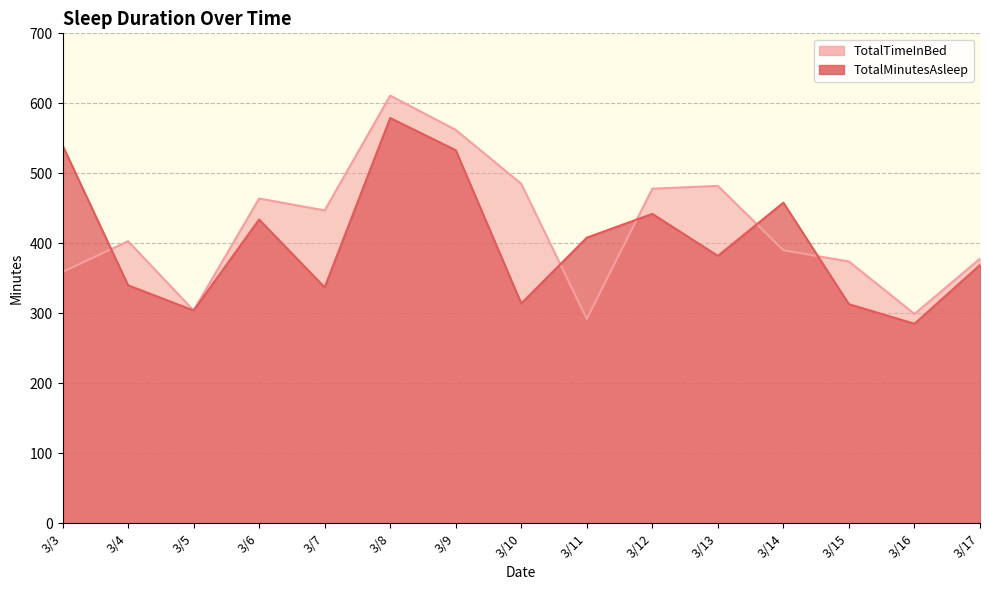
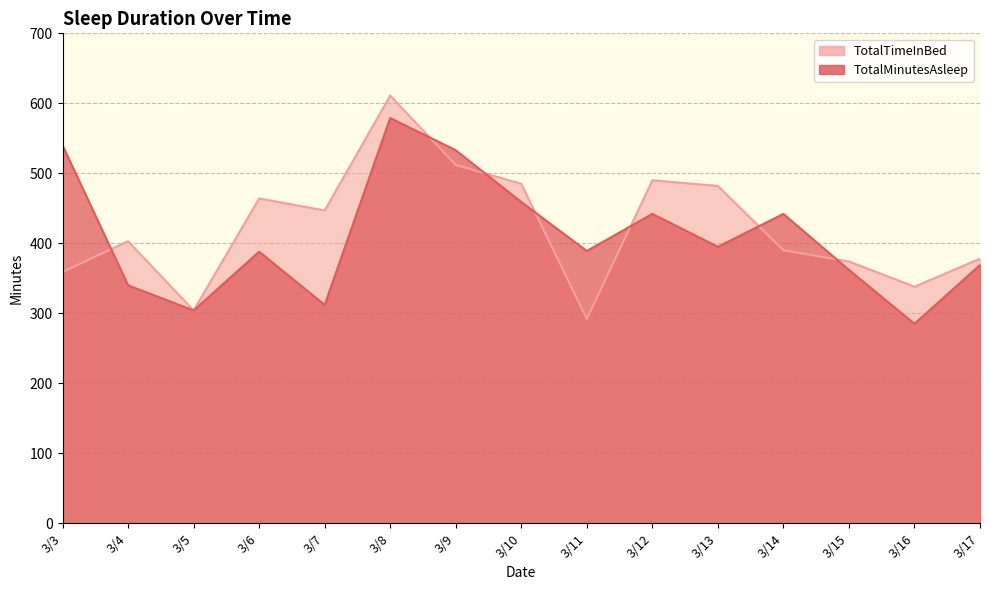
TotalMinutesAsleep, 3/6: 430 -> 390
TotalMinutesAsleep, 3/7: 340 -> 310
TotalTimeInBed, 3/9: 560 -> 510
TotalMinutesAsleep, 3/10: 310 -> 460
TotalMinutesAsleep, 3/11: 410 -> 390
TotalTimeInBed, 3/12: 480 -> 490
TotalMinutesAsleep, 3/13: 380 -> 400
TotalMinutesAsleep, 3/14: 460 -> 440
TotalMinutesAsleep, 3/15: 310 -> 360
TotalTimeInBed, 3/16: 300 -> 340
